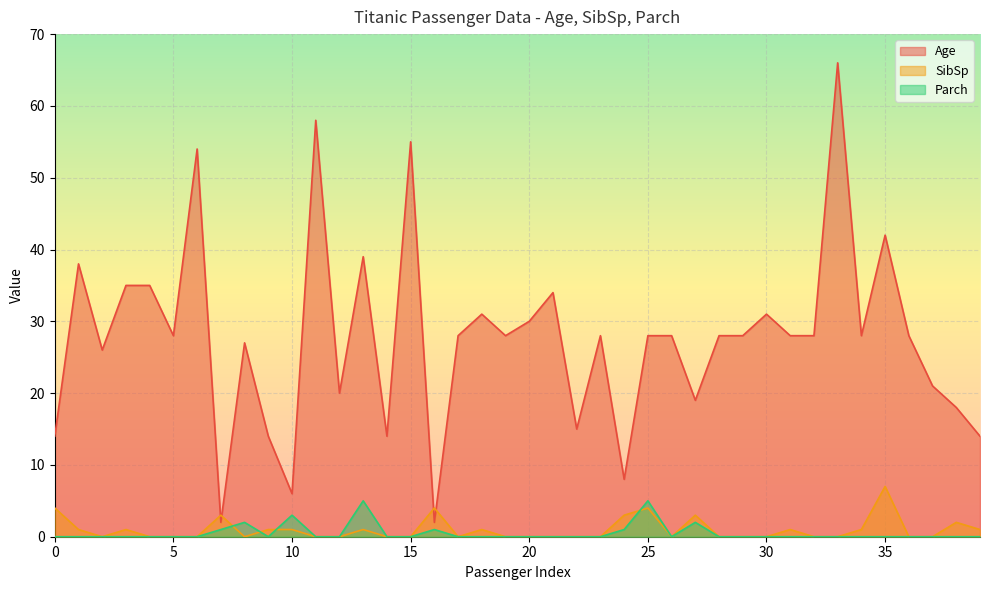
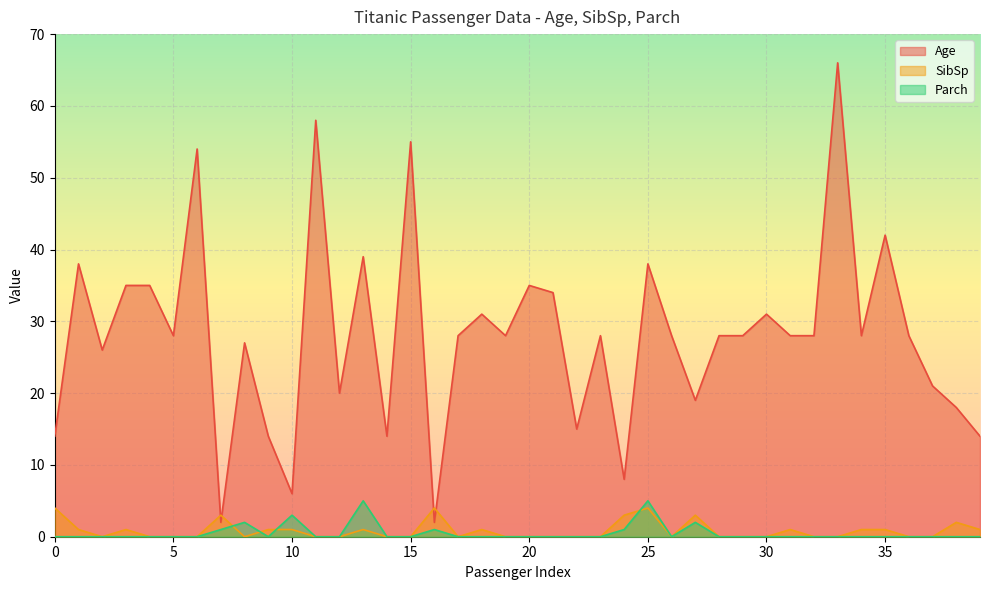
Age, 20: 30 -> 35
Age, 25: 28 -> 38
SibSp, 35: 7 -> 1
